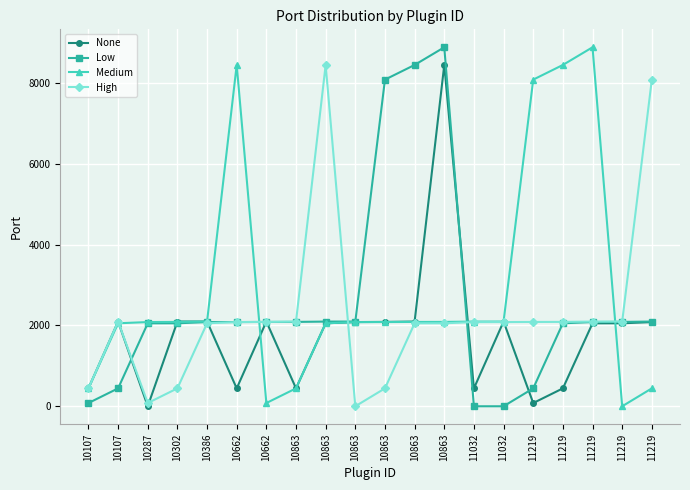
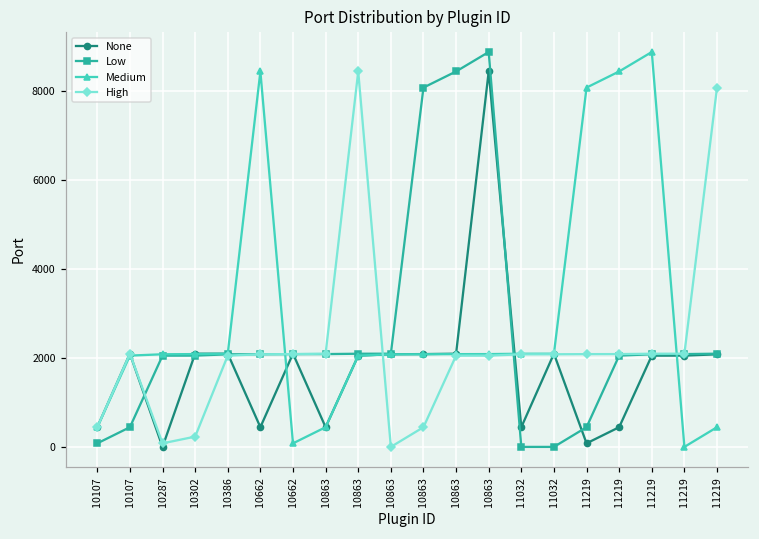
High, 10302: 400 -> 200
